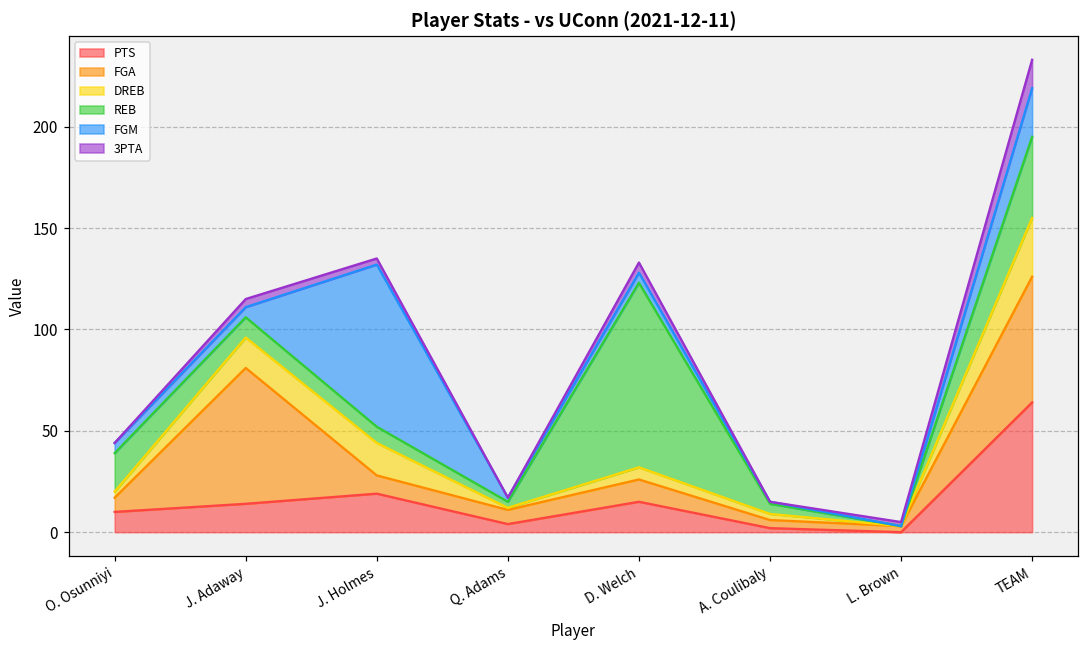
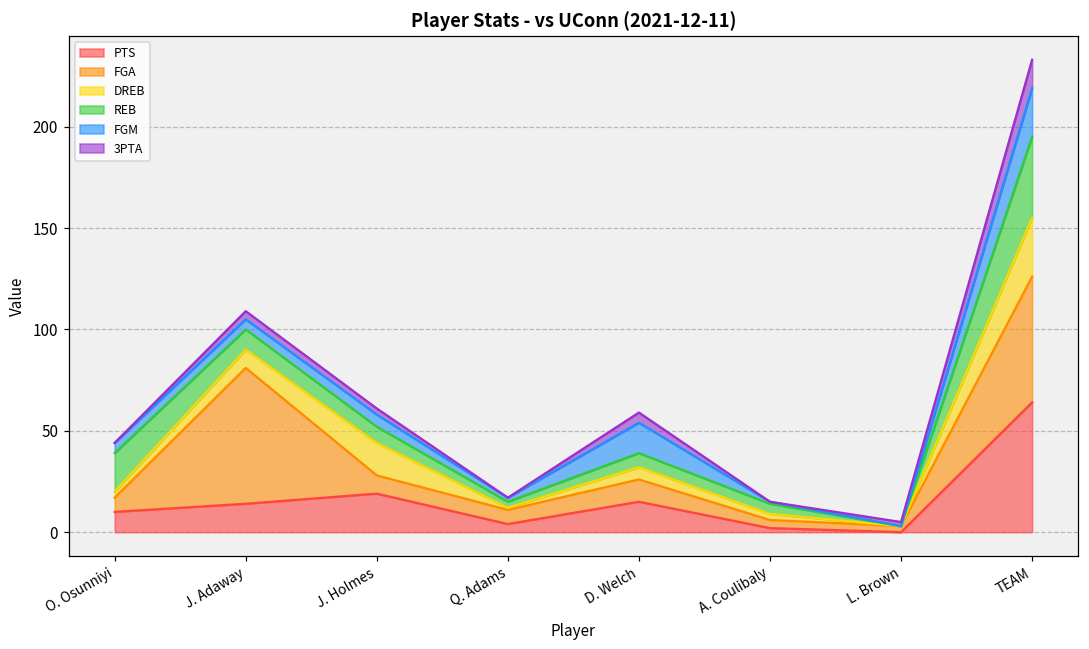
DREB, J. Adaway: 15 -> 9
FGM, J. Holmes: 80 -> 6
REB, D. Welch: 91 -> 7
FGM, D. Welch: 5 -> 15
